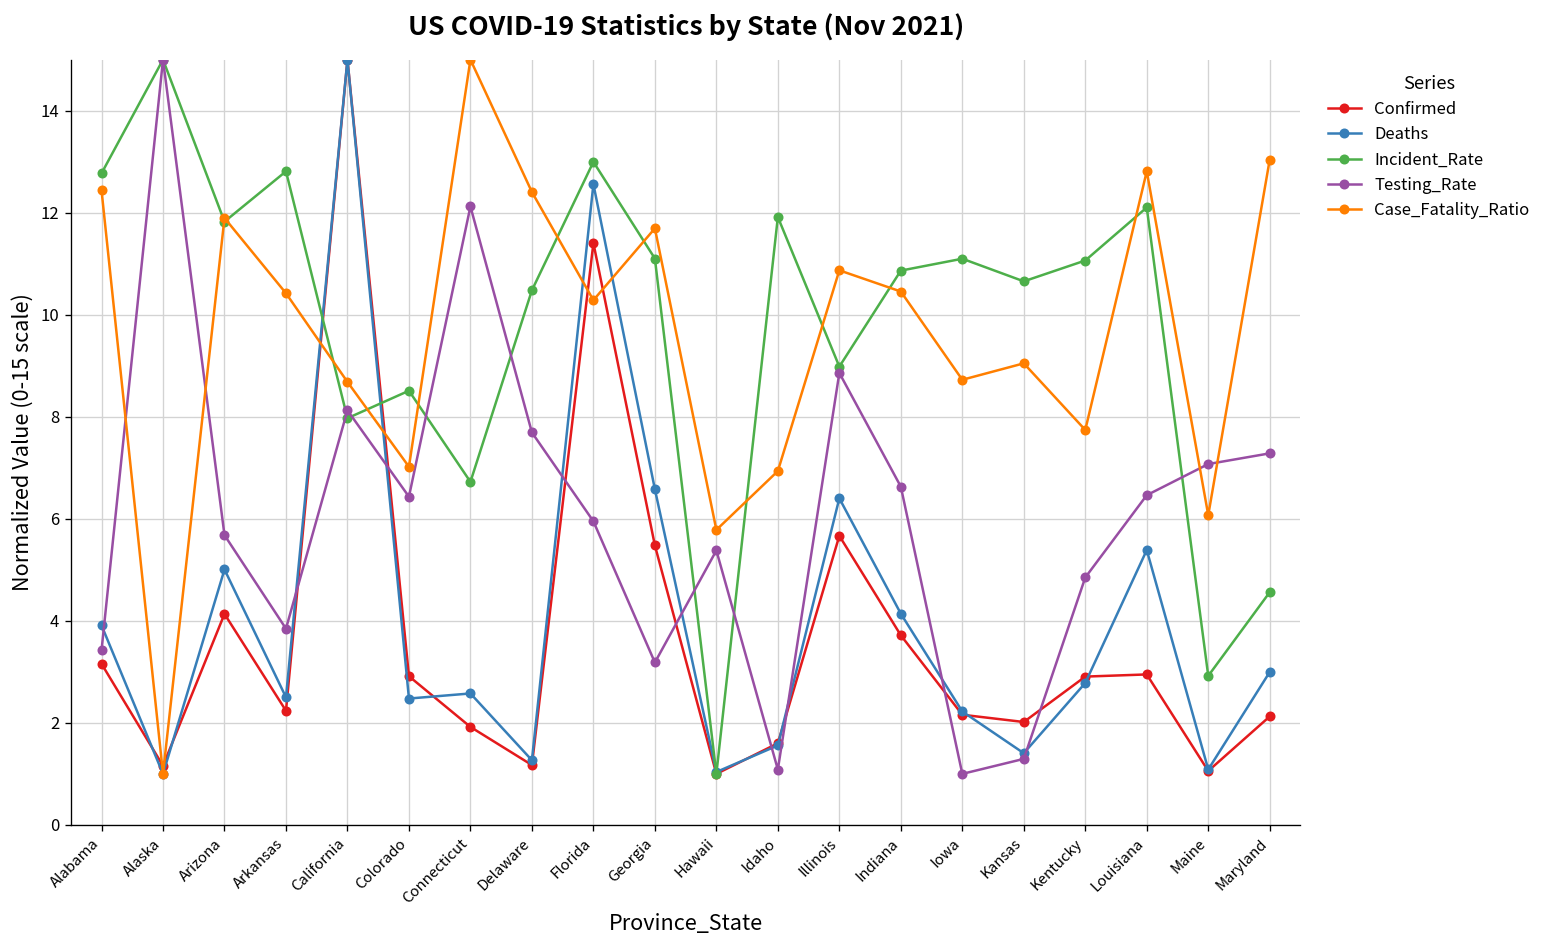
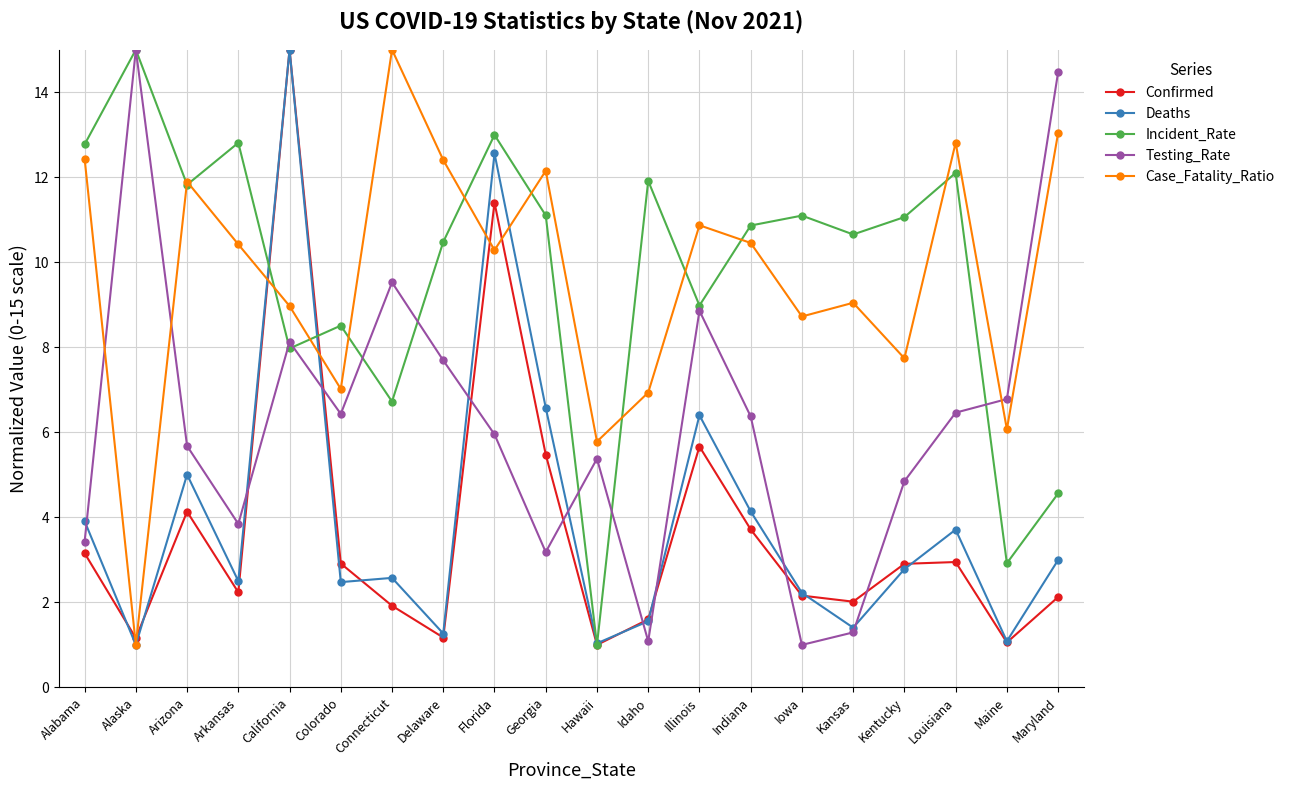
Case_Fatality_Ratio, California: 8.7 -> 9.0
Testing_Rate, Connecticut: 12.1 -> 9.5
Case_Fatality_Ratio, Georgia: 11.7 -> 12.2
Testing_Rate, Indiana: 6.6 -> 6.4
Deaths, Louisiana: 5.4 -> 3.7
Testing_Rate, Maine: 7.1 -> 6.8
Testing_Rate, Maryland: 7.3 -> 14.5
